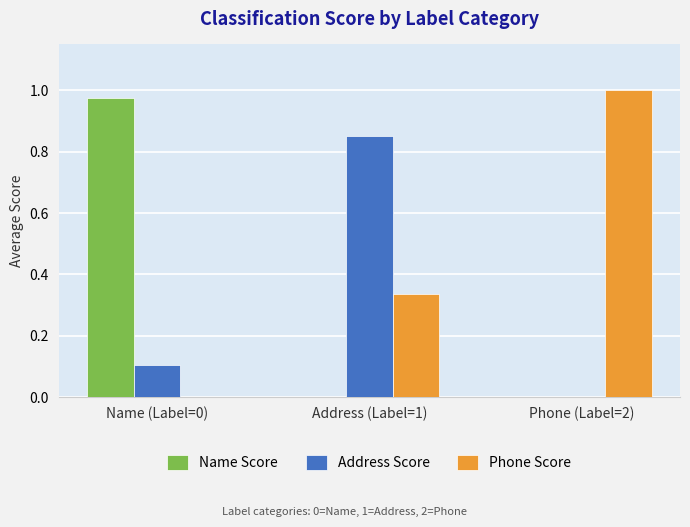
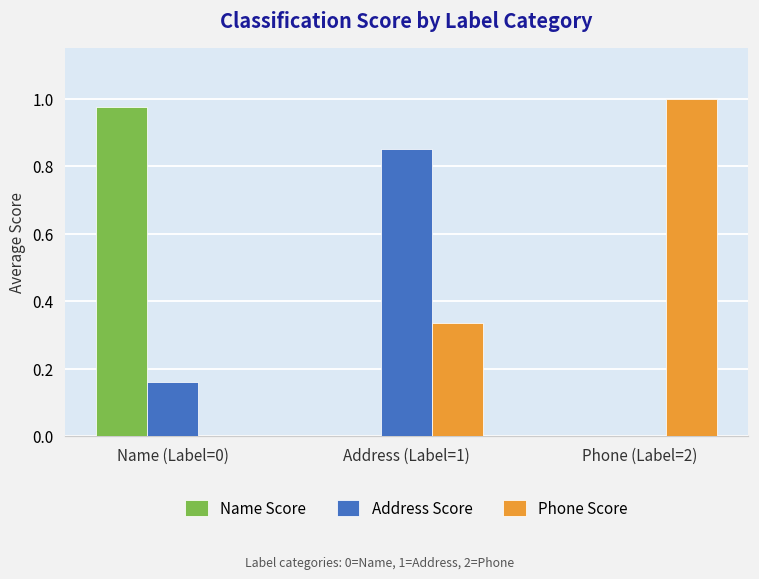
Address Score, Name (Label=0): 0.10 -> 0.16
